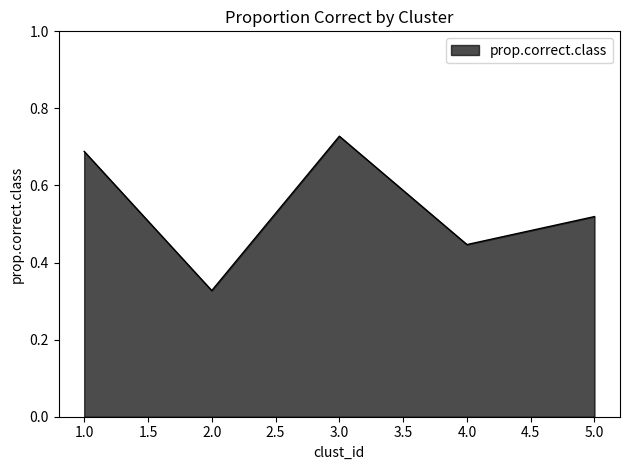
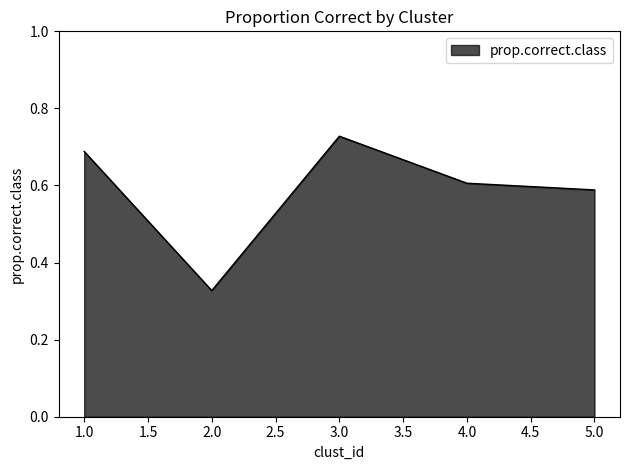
4.0: 0.45 -> 0.61
5.0: 0.52 -> 0.59
